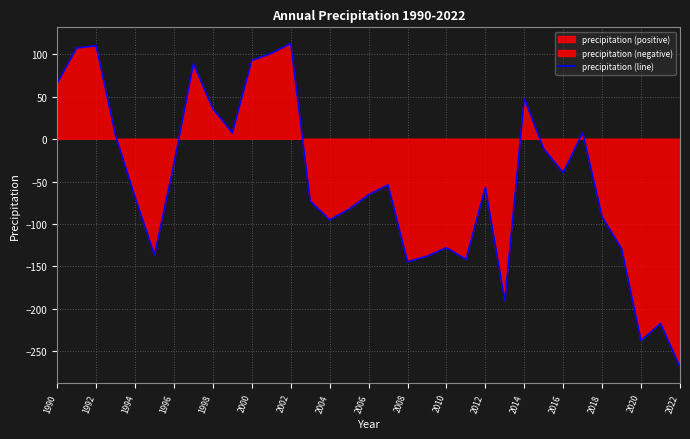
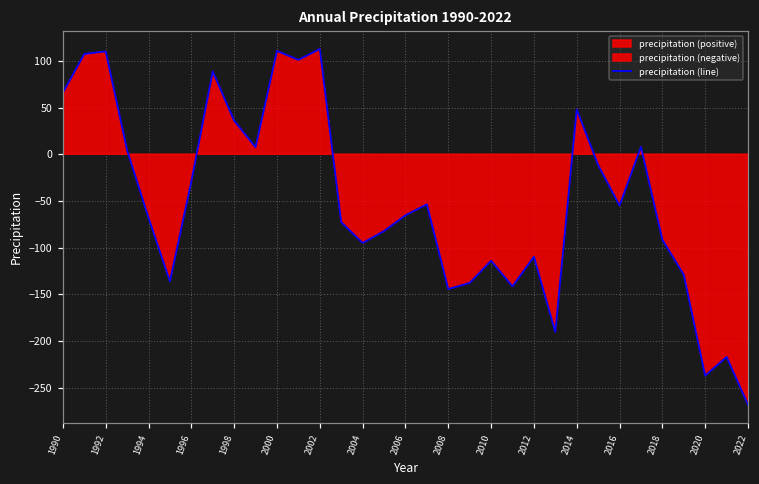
2000: 90 -> 110
2010: -130 -> -110
2012: -60 -> -110
2016: -40 -> -60
